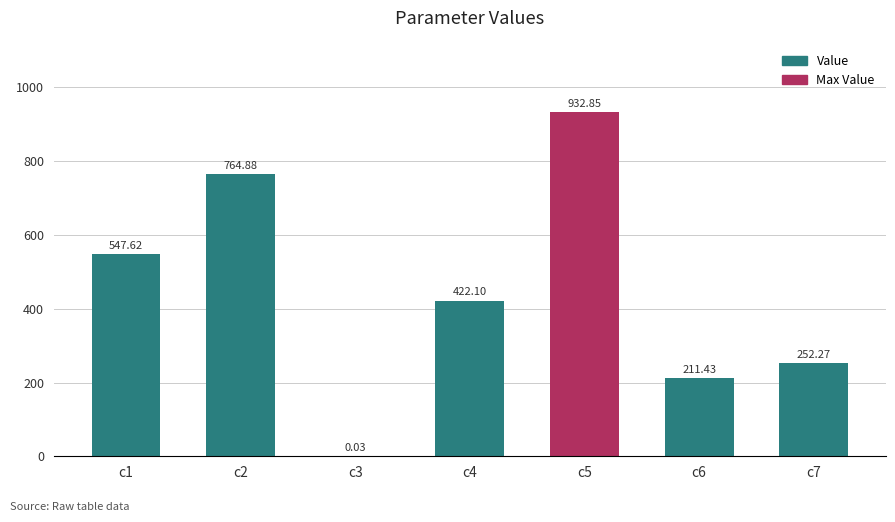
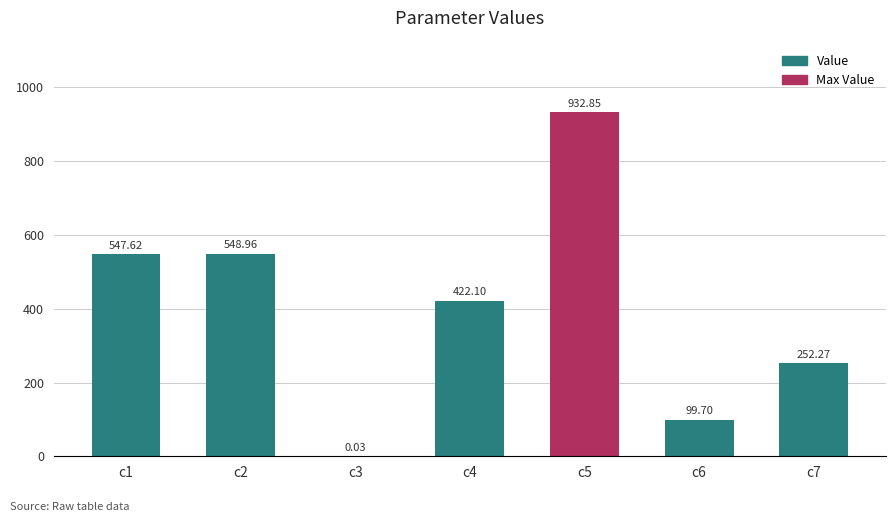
c2: 764.88 -> 548.96
c6: 211.43 -> 99.70
